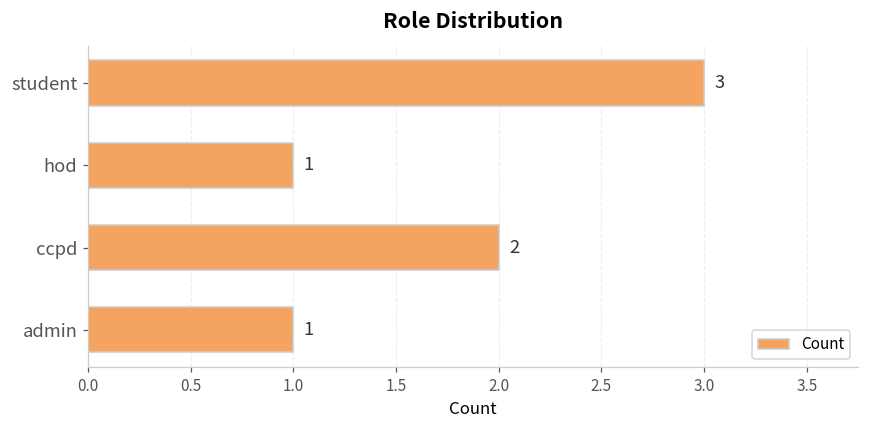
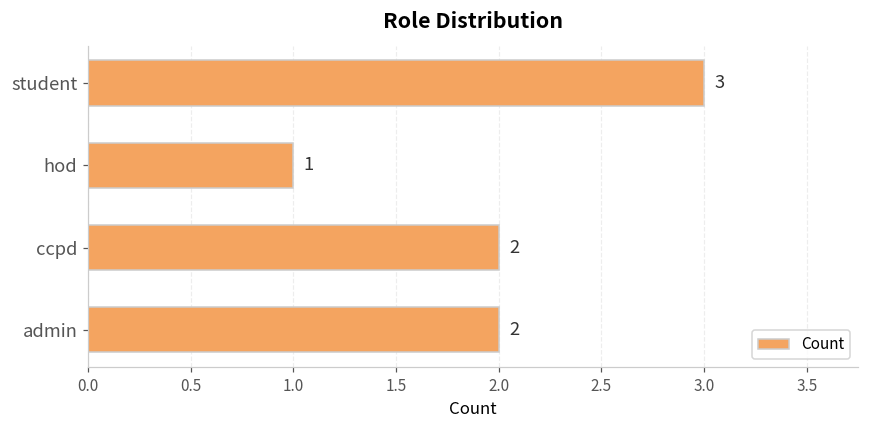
admin: 1 -> 2
